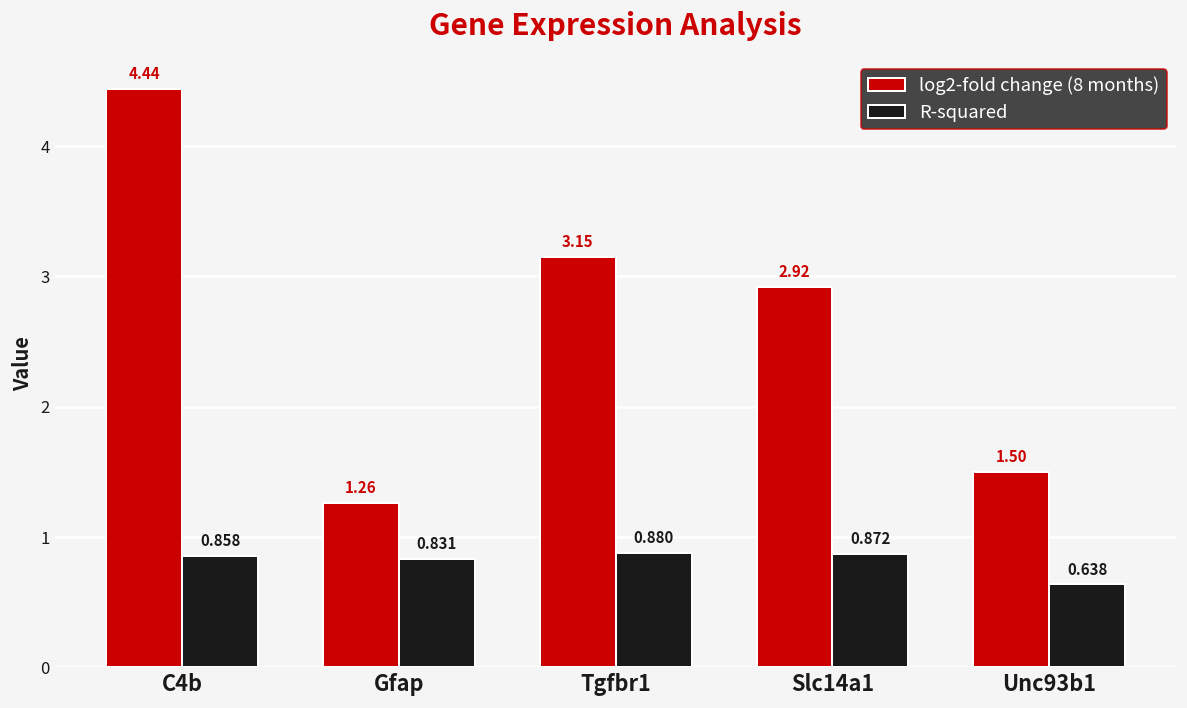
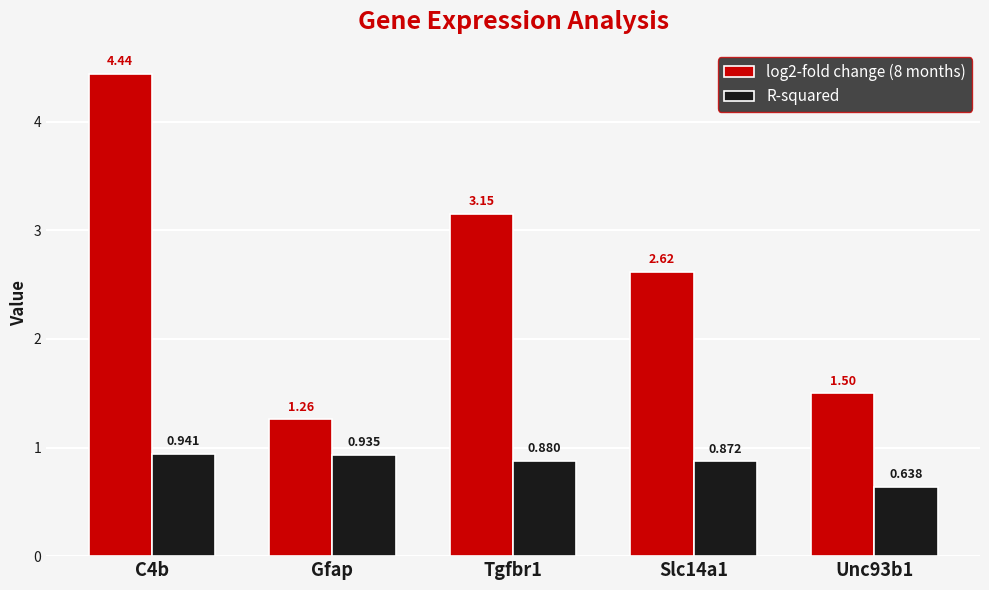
R-squared, C4b: 0.858 -> 0.941
R-squared, Gfap: 0.831 -> 0.935
log2-fold change (8 months), Slc14a1: 2.92 -> 2.62
